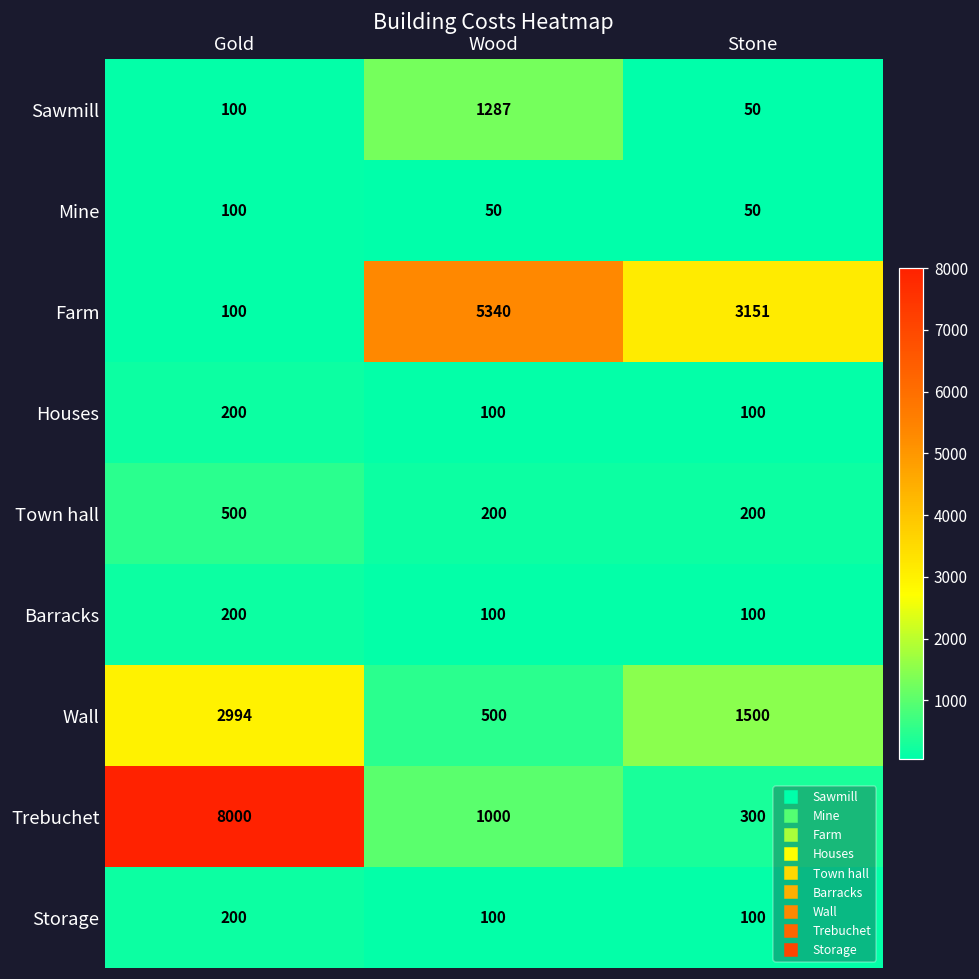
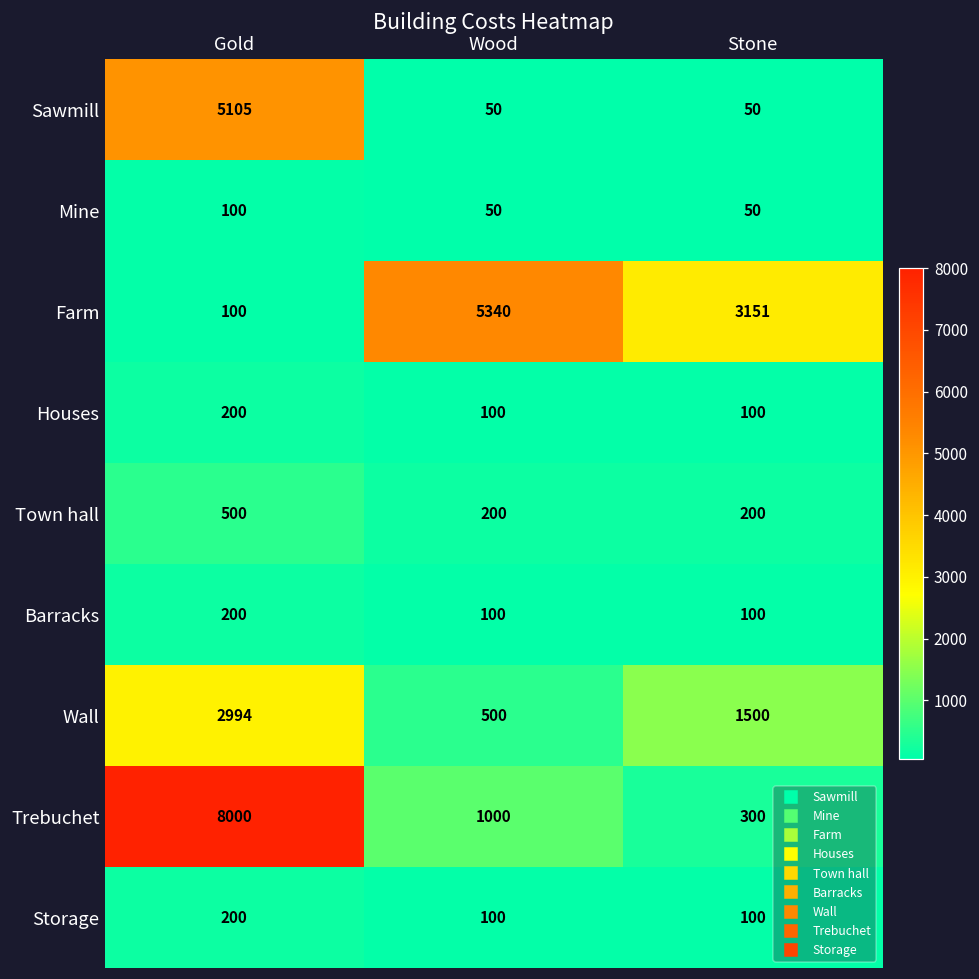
Sawmill, Gold: 100 -> 5105
Sawmill, Wood: 1287 -> 50
